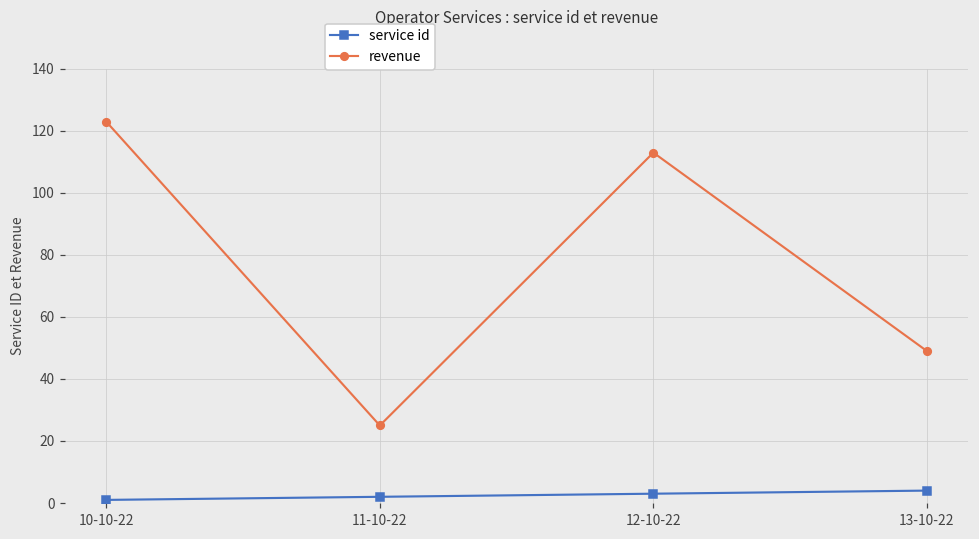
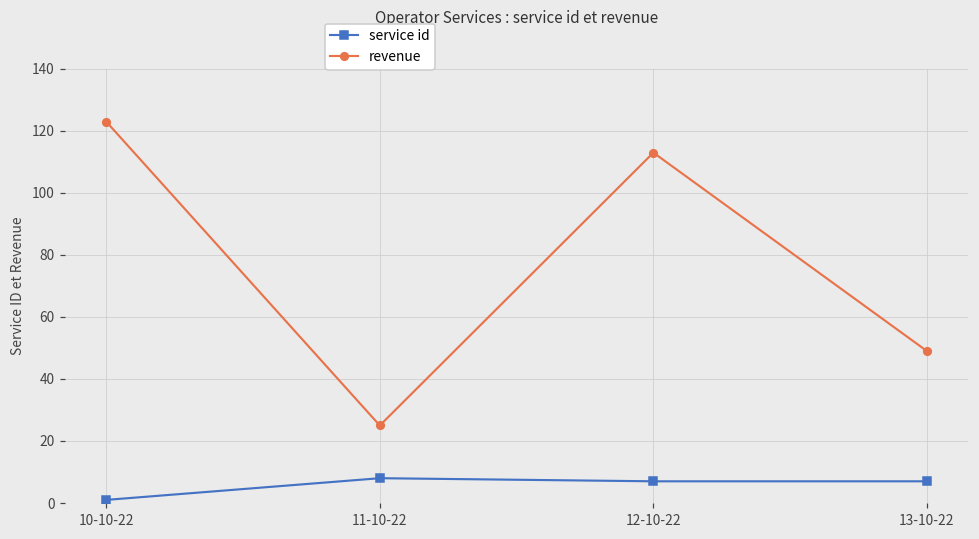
service id, 11-10-22: 2 -> 8
service id, 12-10-22: 3 -> 7
service id, 13-10-22: 4 -> 7
